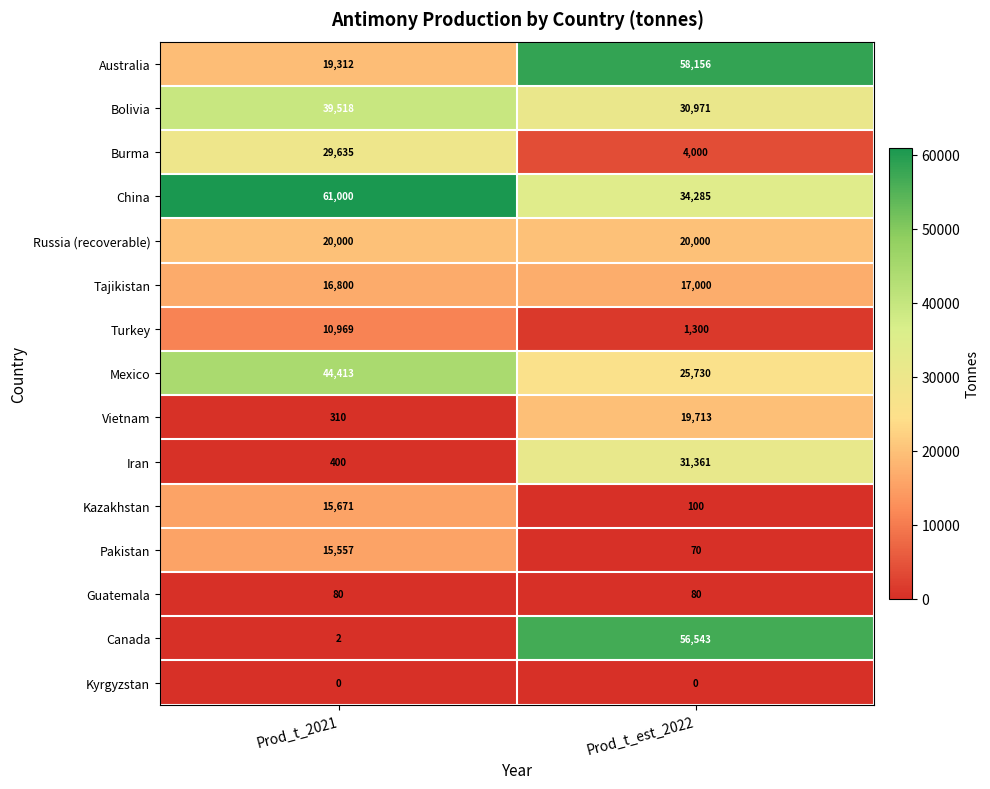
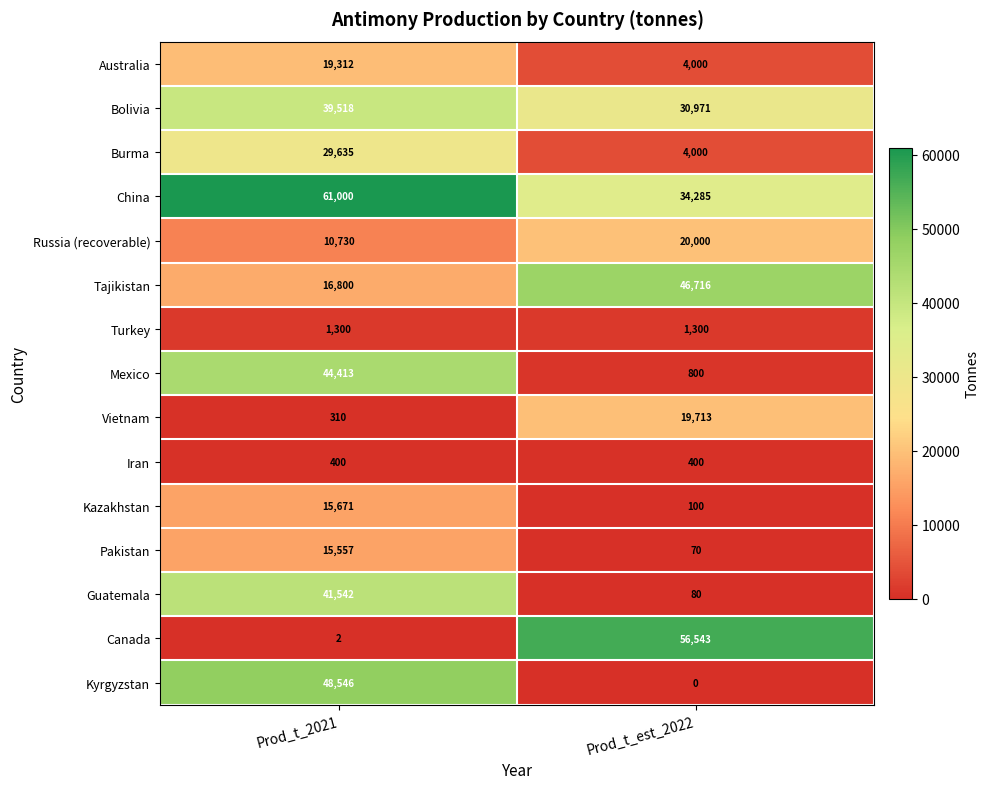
Australia, Prod_t_est_2022: 58,156 -> 4,000
Russia (recoverable), Prod_t_2021: 20,000 -> 10,730
Tajikistan, Prod_t_est_2022: 17,000 -> 46,716
Turkey, Prod_t_2021: 10,969 -> 1,300
Mexico, Prod_t_est_2022: 25,730 -> 800
Iran, Prod_t_est_2022: 31,361 -> 400
Guatemala, Prod_t_2021: 80 -> 41,542
Kyrgyzstan, Prod_t_2021: 0 -> 48,546
